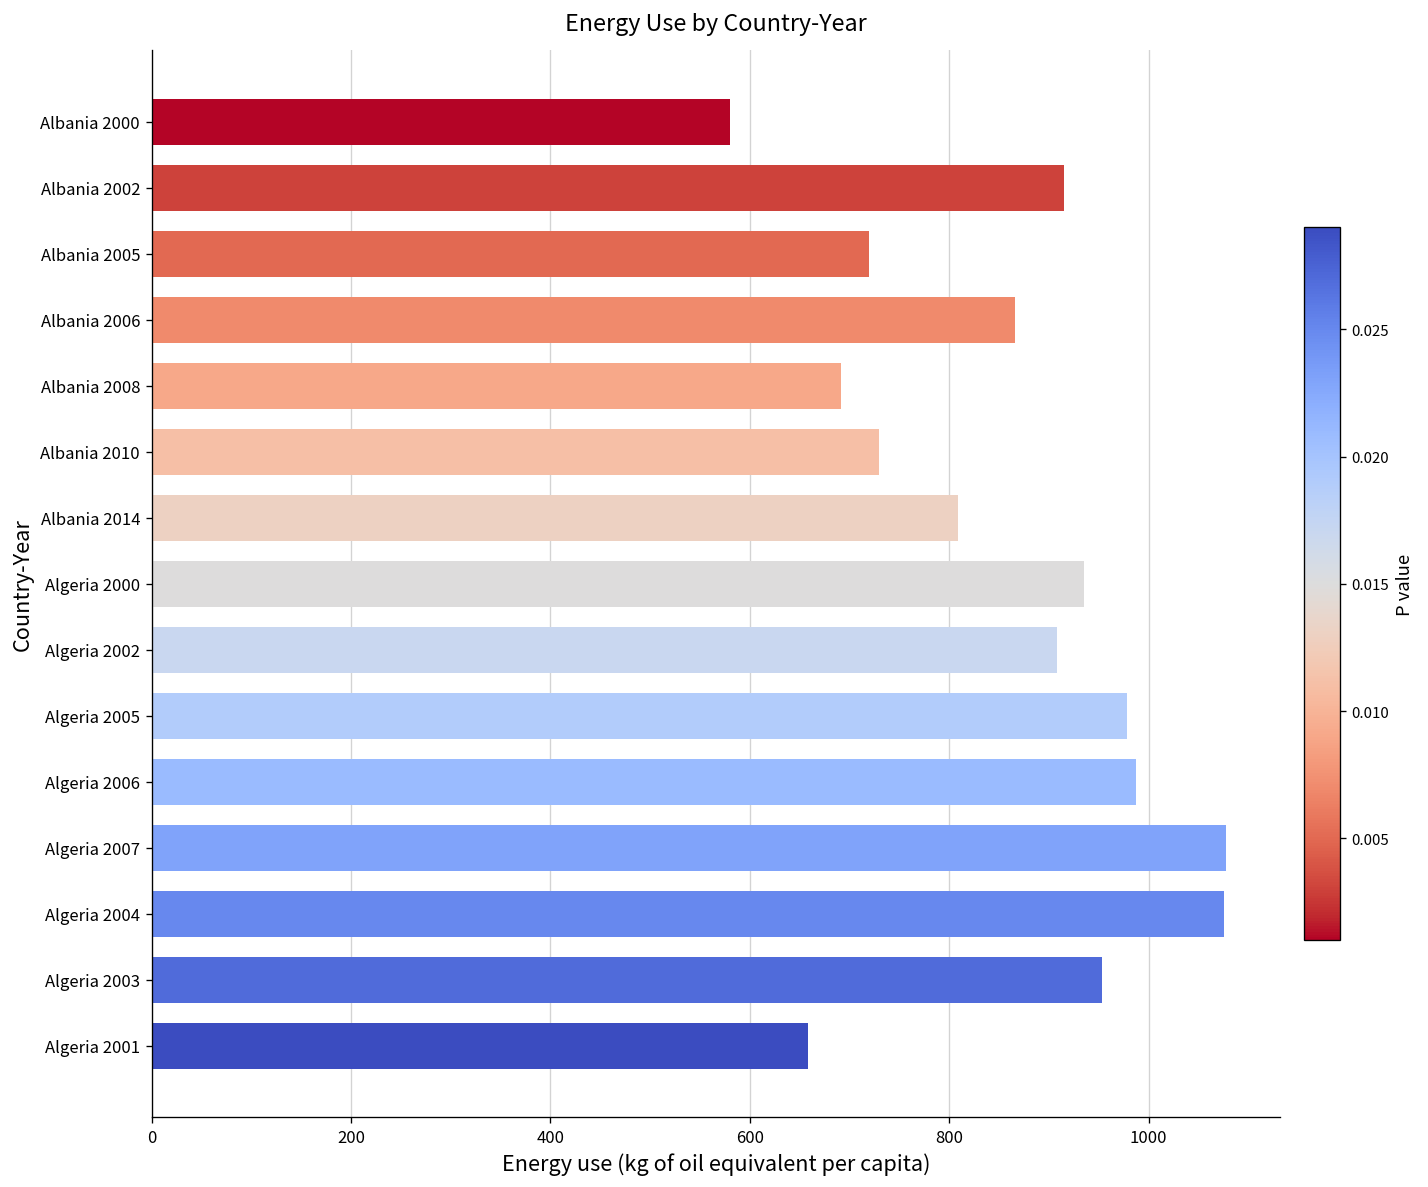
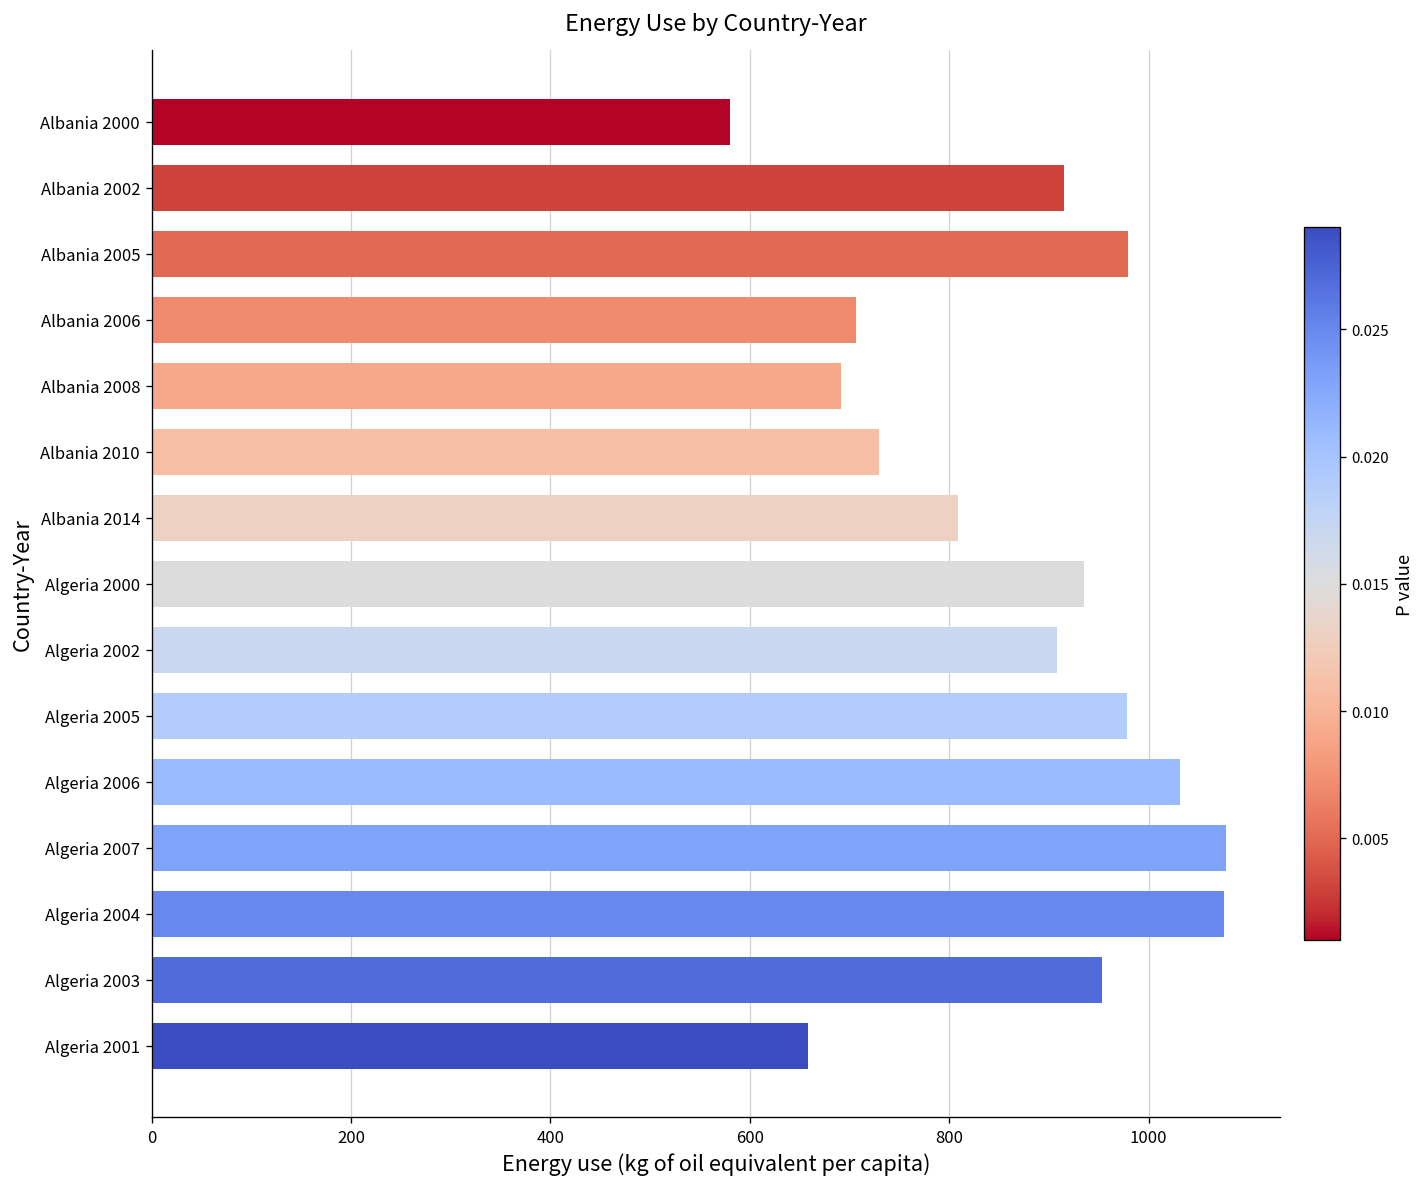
Albania 2005: 720 -> 980
Albania 2006: 870 -> 710
Algeria 2006: 990 -> 1030
